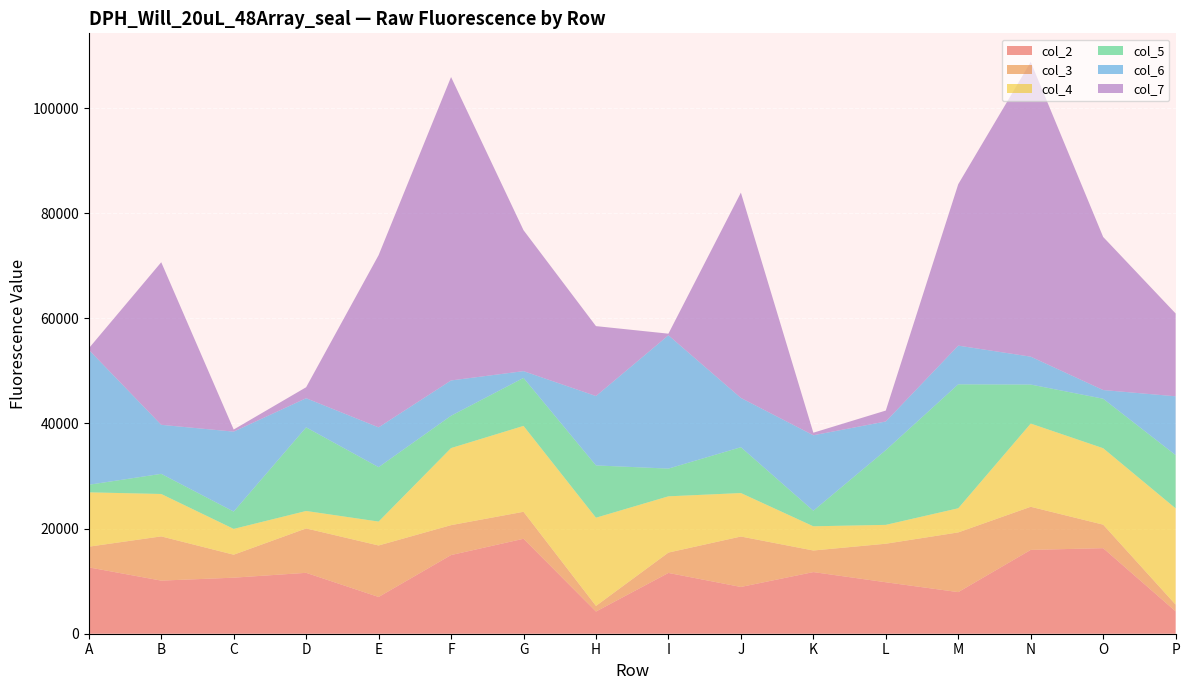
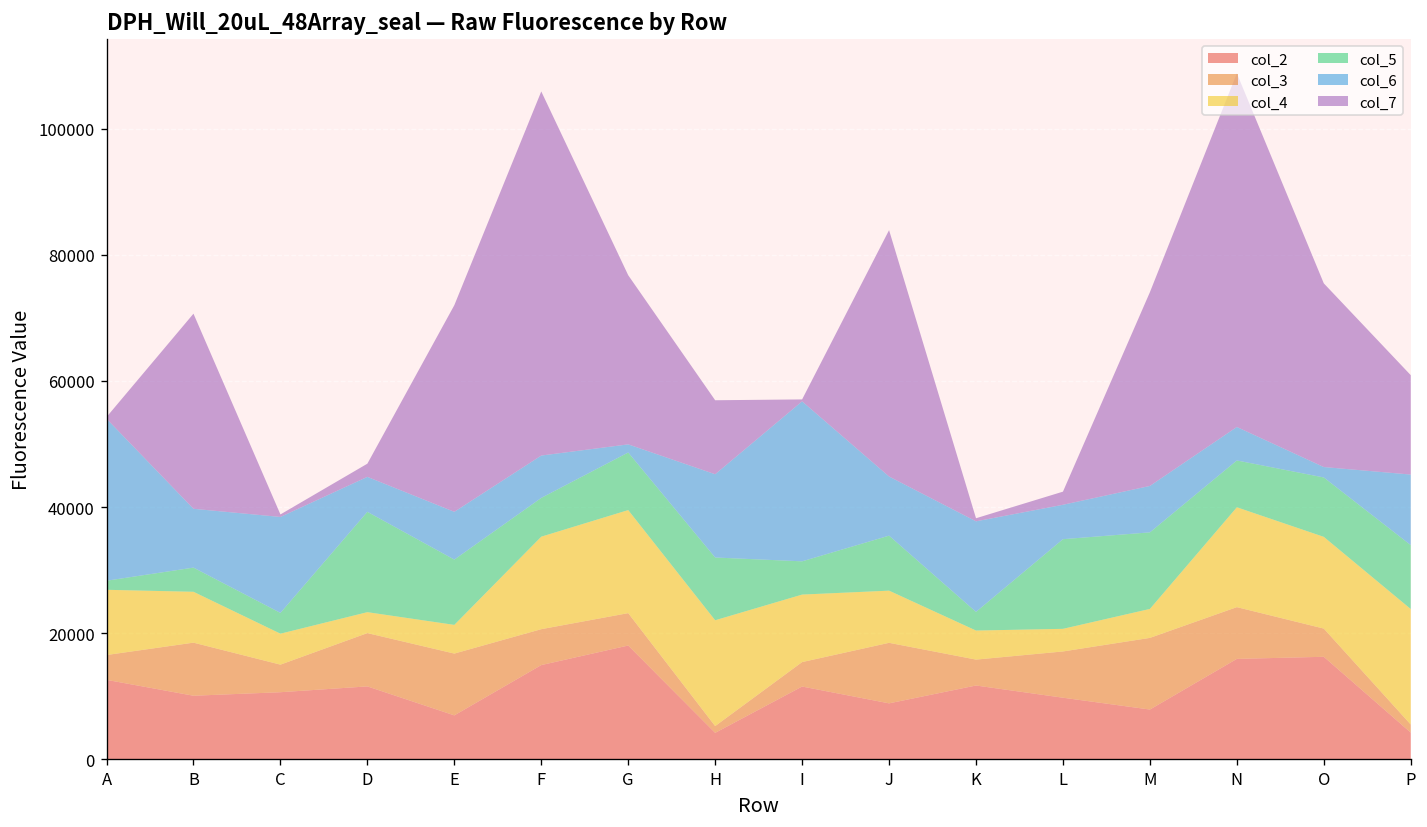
col_7, H: 13000 -> 12000
col_5, M: 24000 -> 12000
